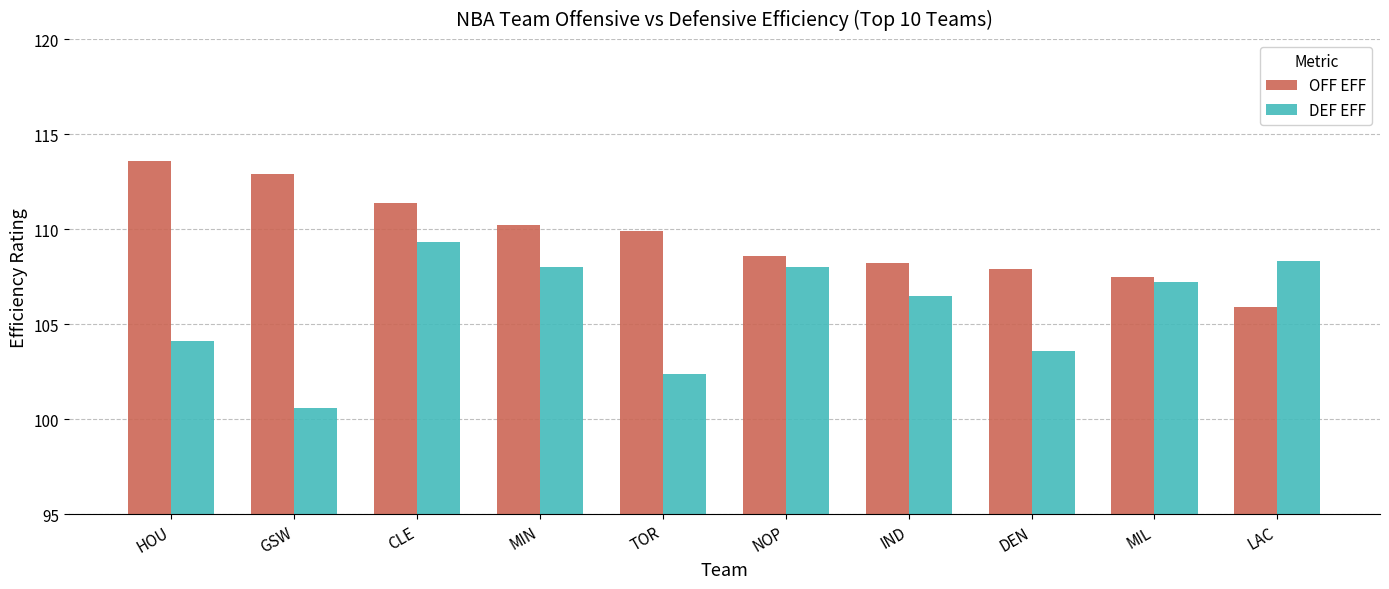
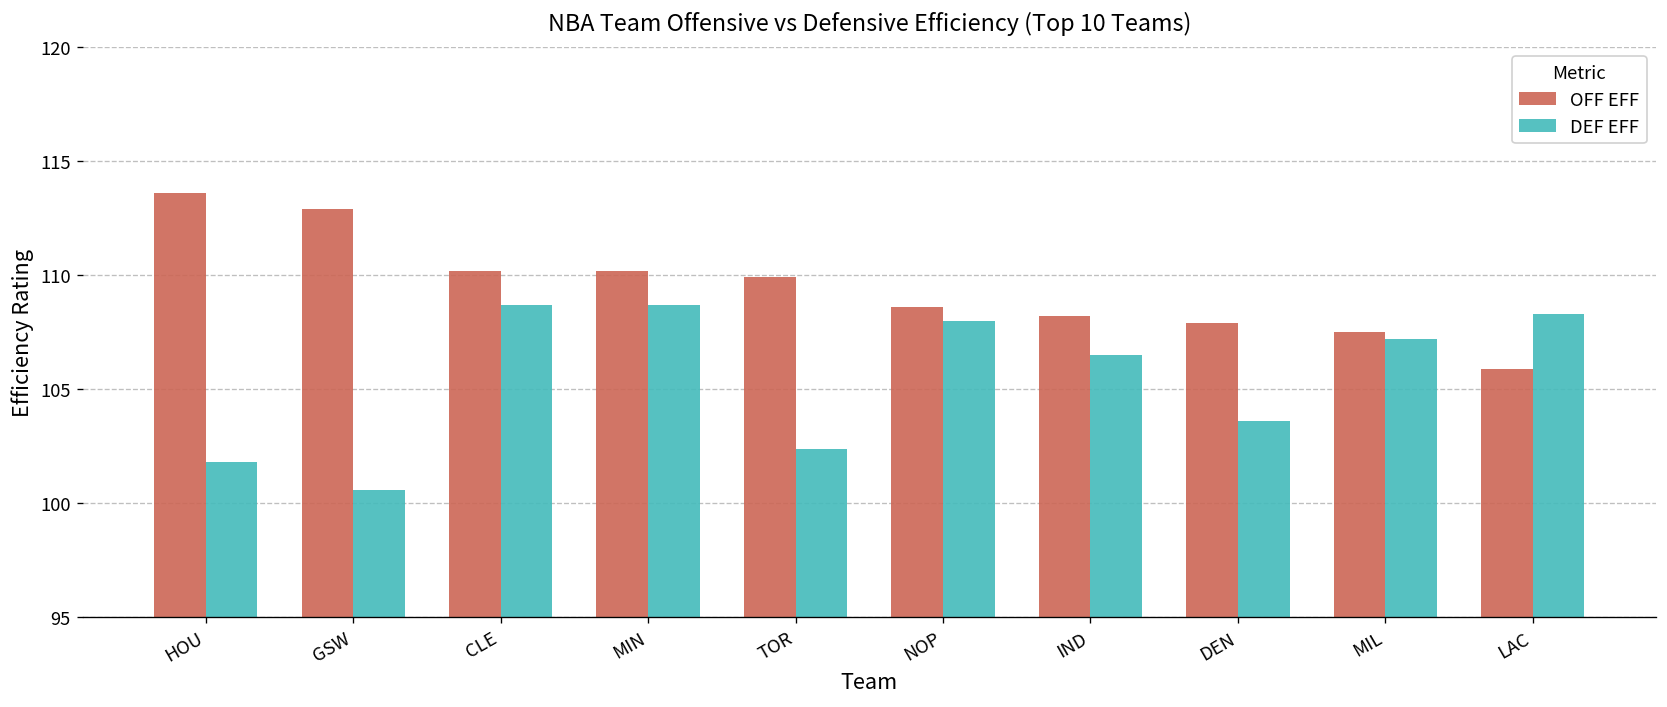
DEF EFF, HOU: 104.1 -> 101.8
OFF EFF, CLE: 111.4 -> 110.2
DEF EFF, CLE: 109.3 -> 108.7
DEF EFF, MIN: 108.0 -> 108.7
